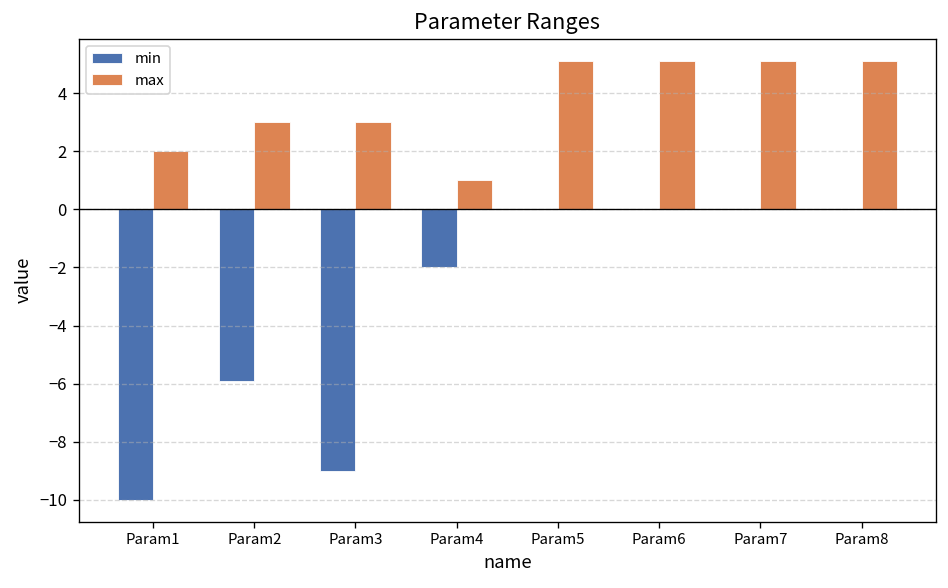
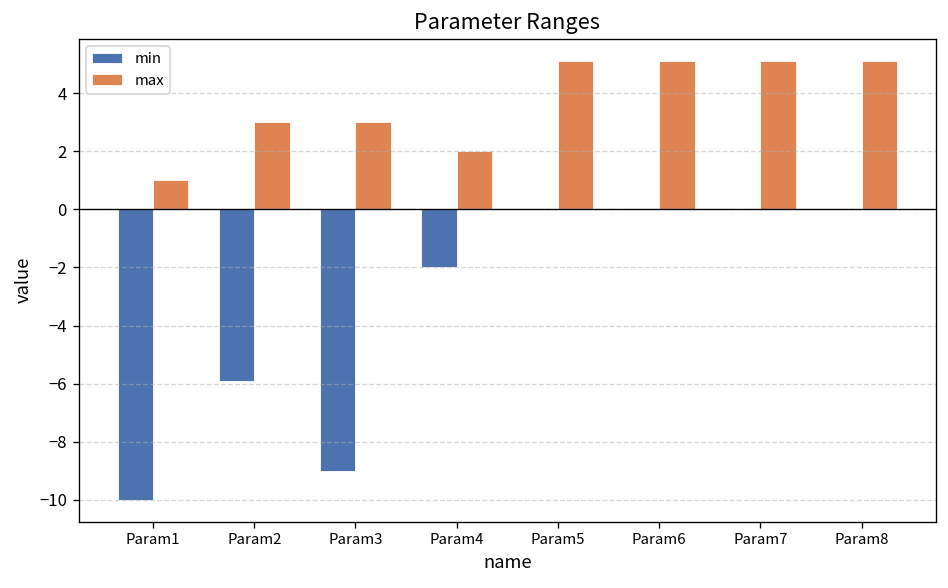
max, Param1: 2 -> 1
max, Param4: 1 -> 2
